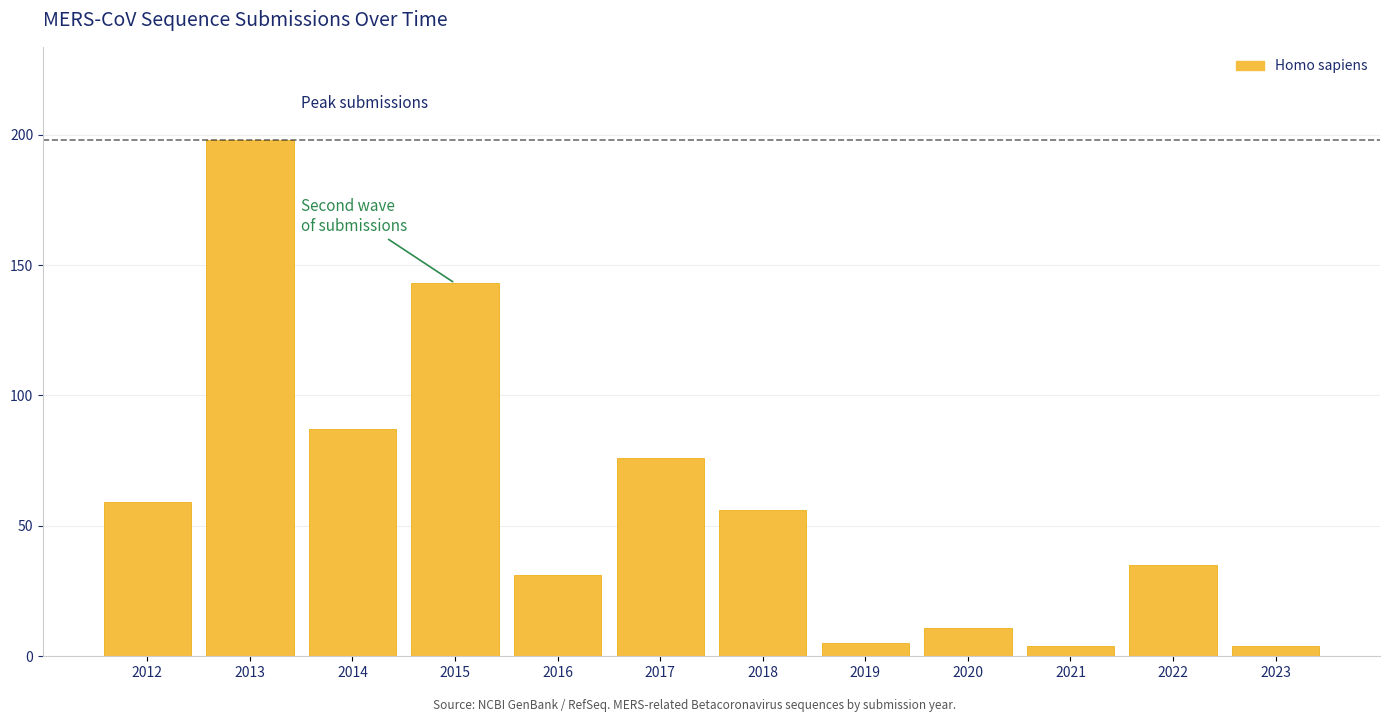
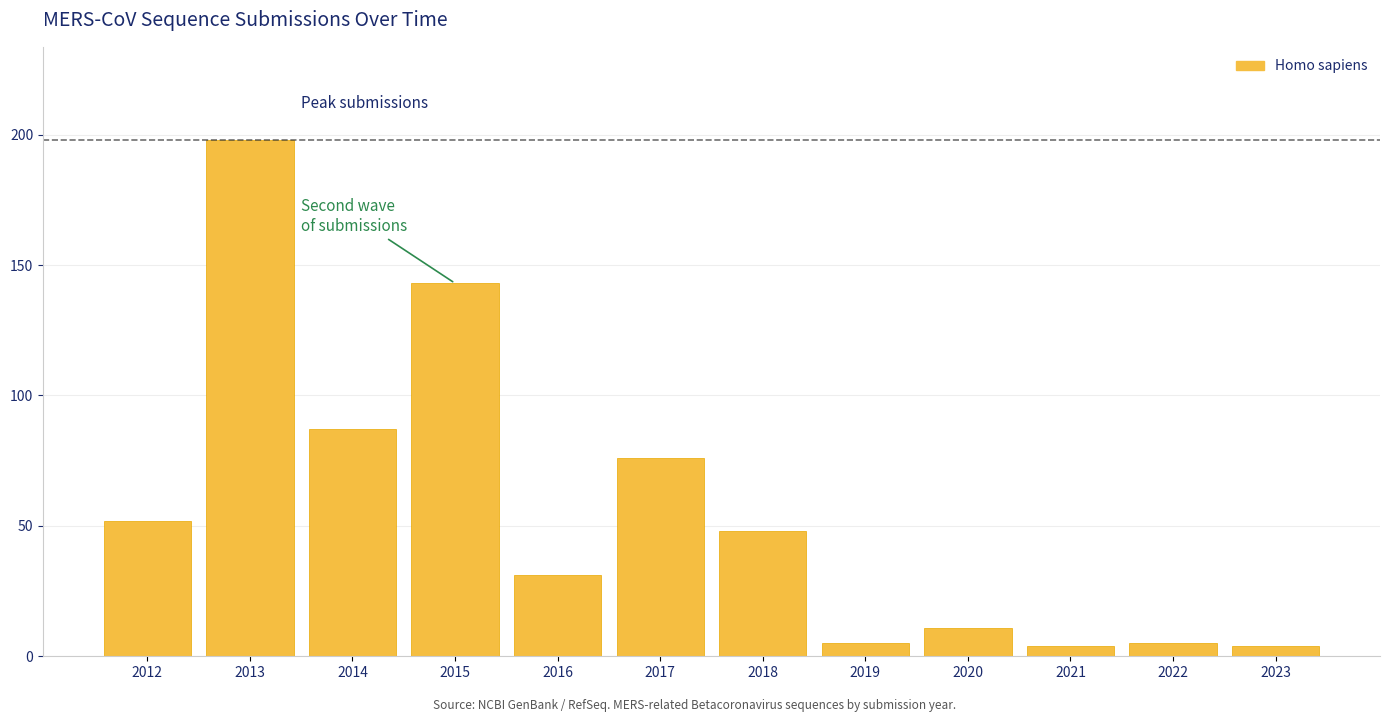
2012: 59 -> 52
2018: 56 -> 48
2022: 35 -> 5
